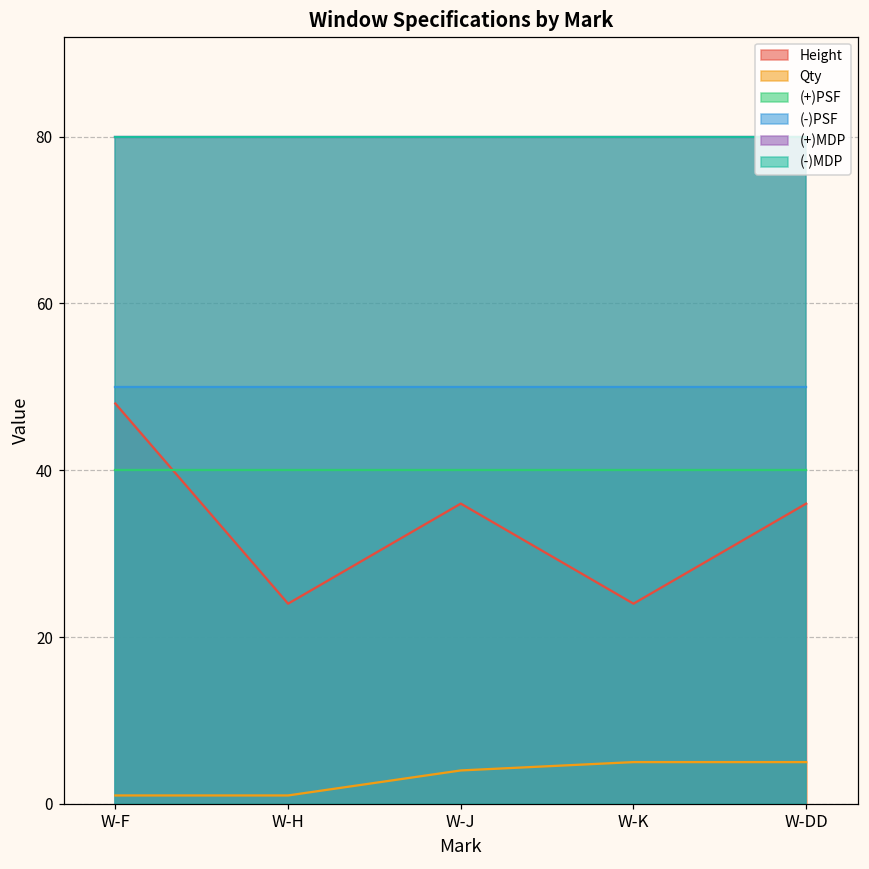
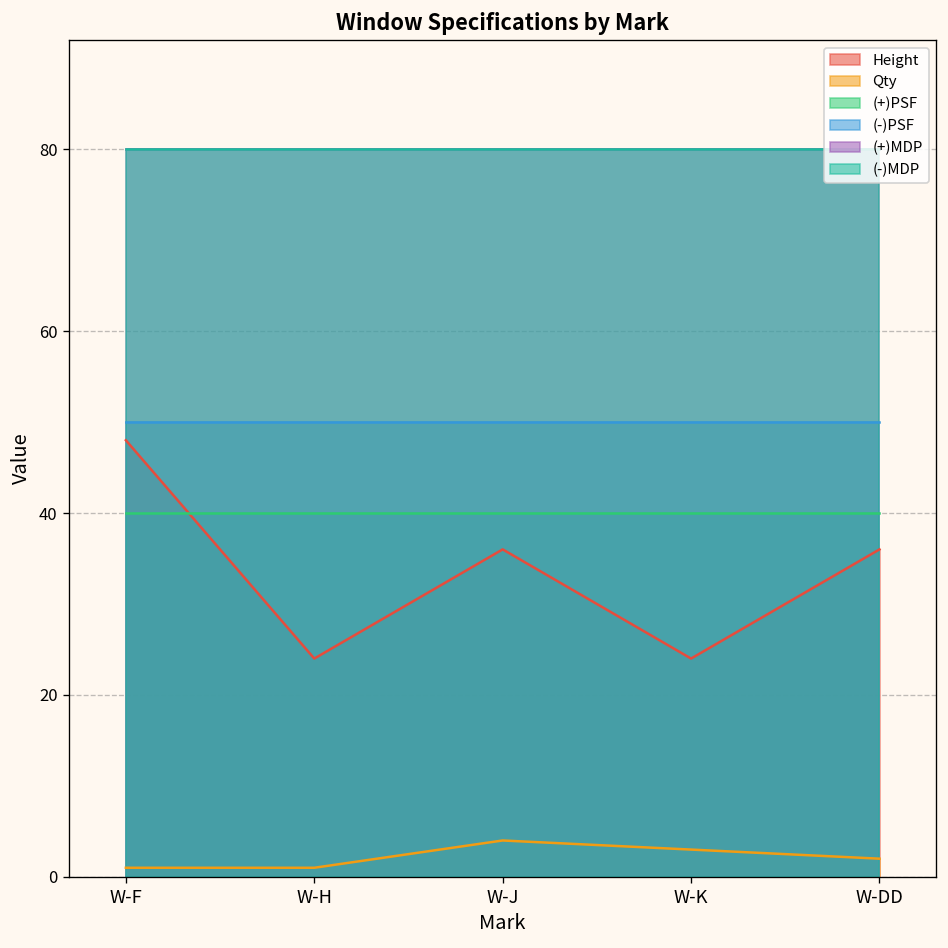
Qty, W-K: 5 -> 3
Qty, W-DD: 5 -> 2
